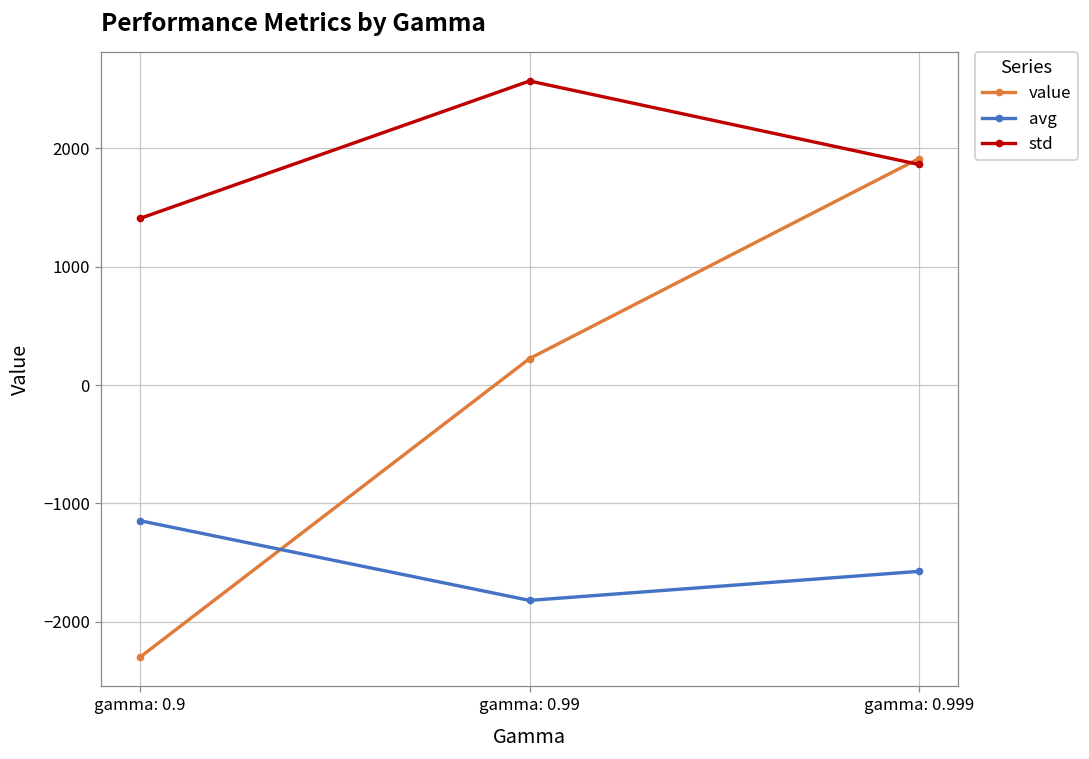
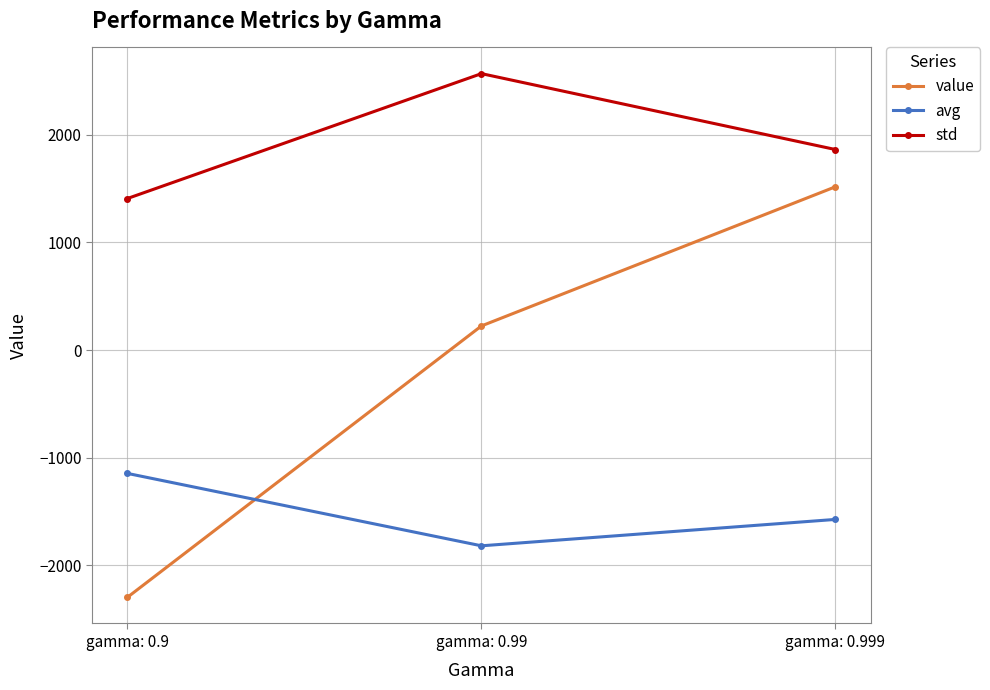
value, gamma: 0.999: 1910 -> 1520
